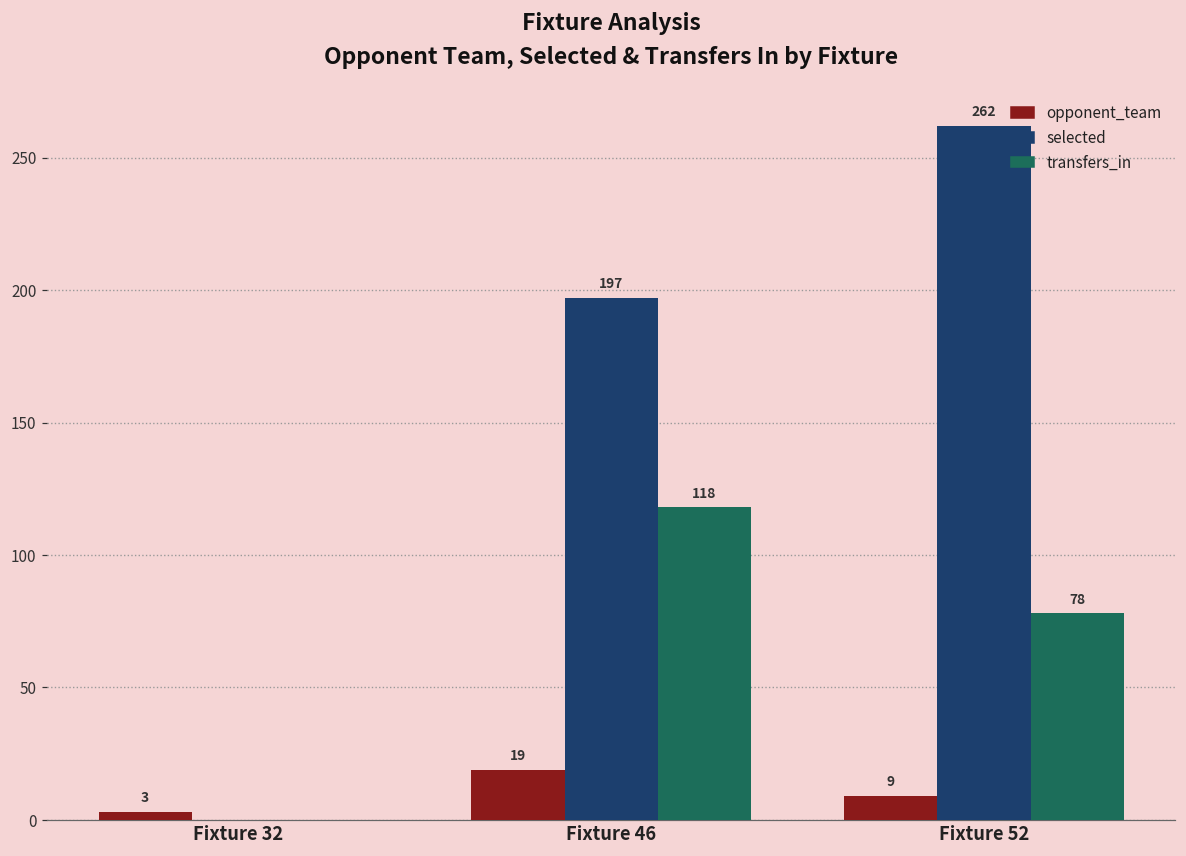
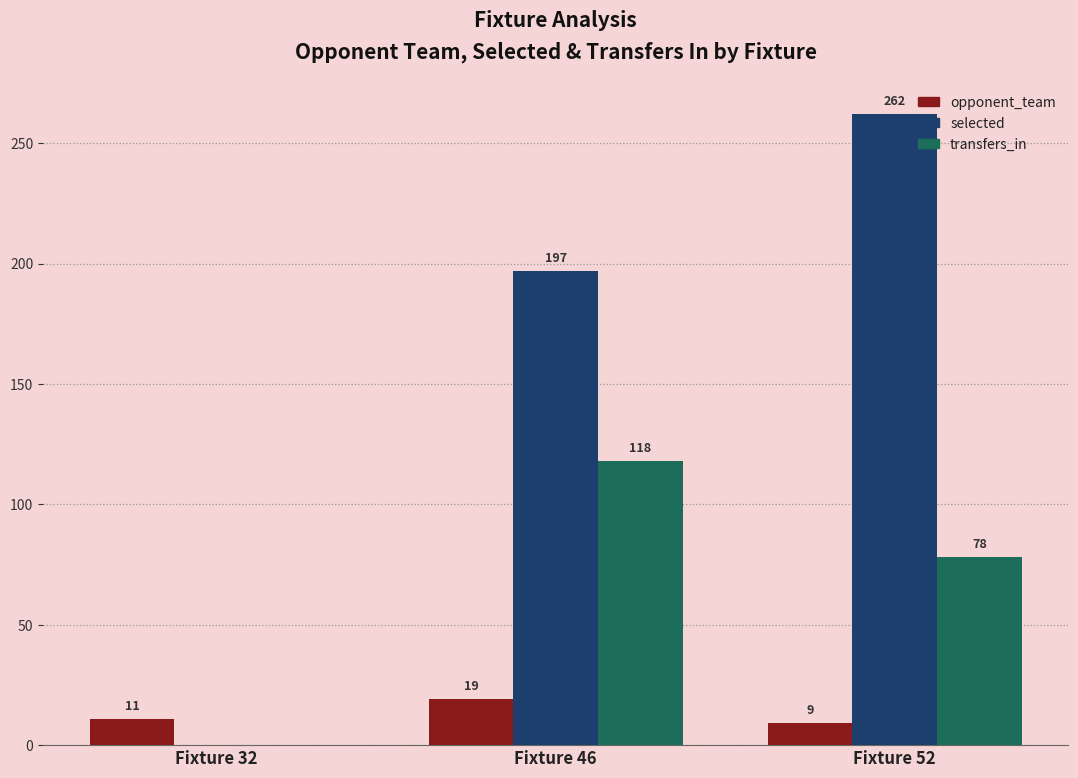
opponent_team, Fixture 32: 3 -> 11
